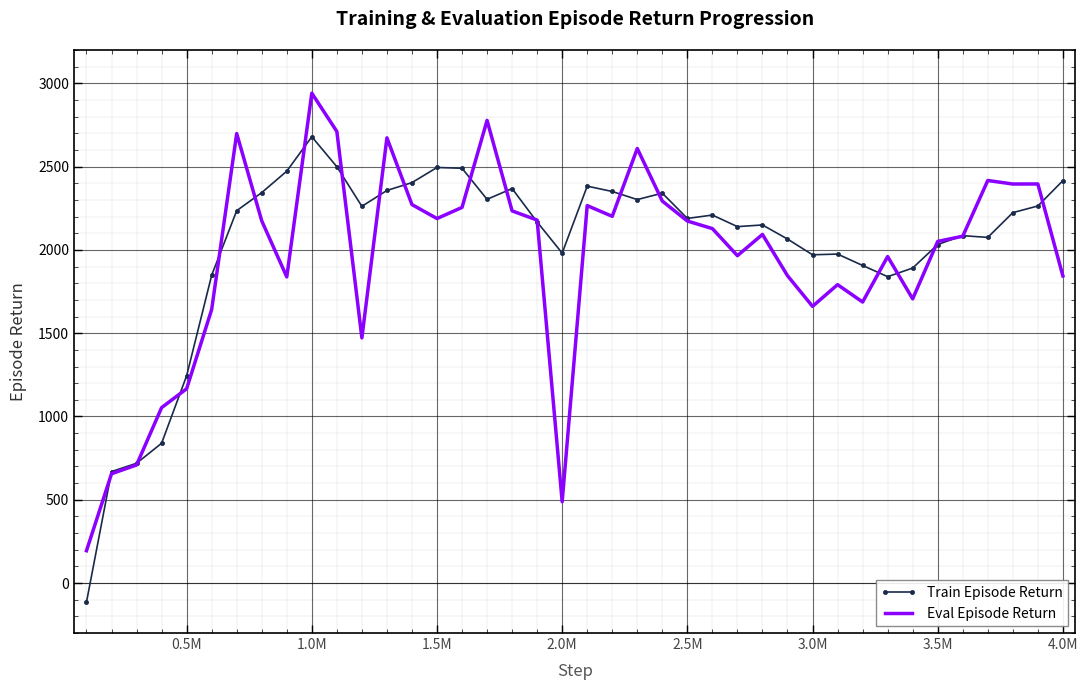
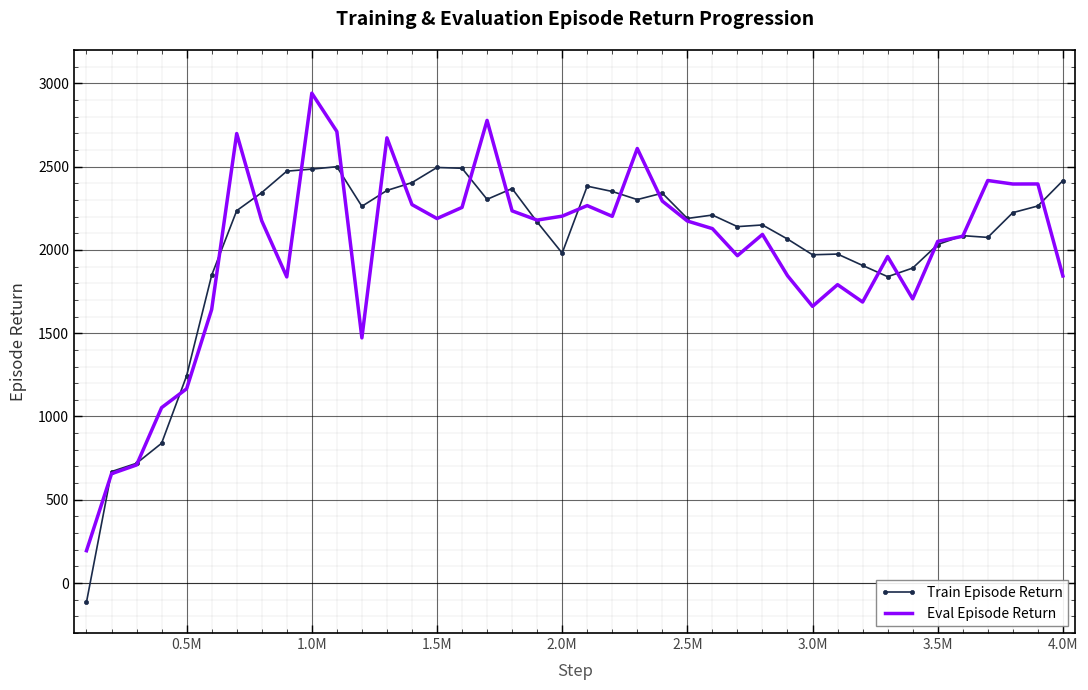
Train Episode Return, 1.0M: 2680 -> 2490
Eval Episode Return, 2.0M: 490 -> 2200
